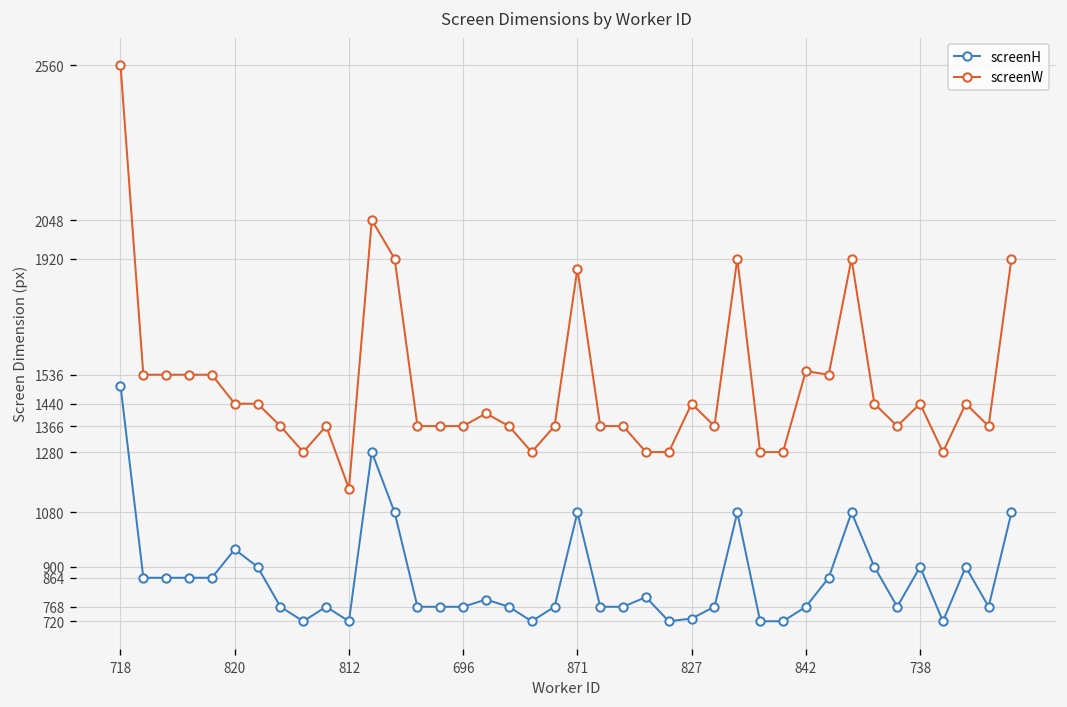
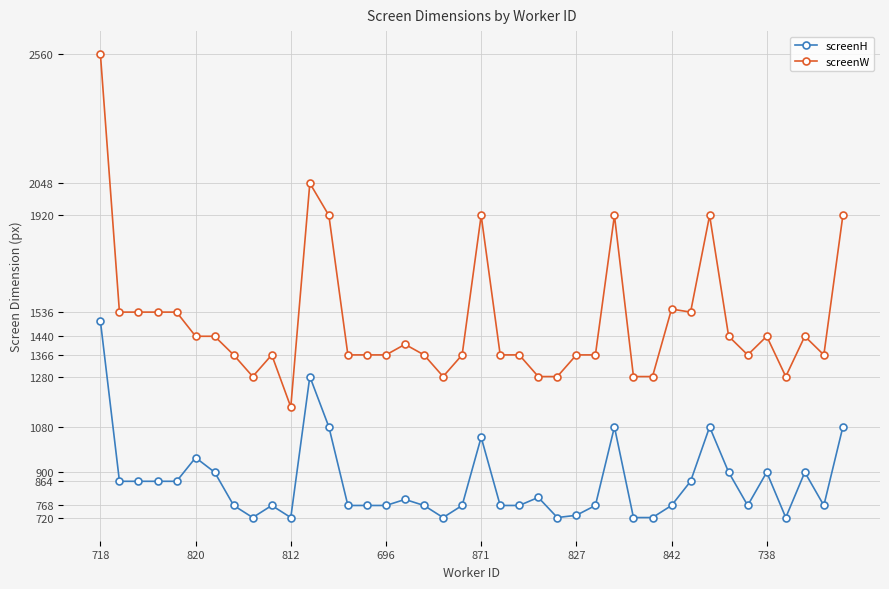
screenH, 871: 1080 -> 1040
screenW, 871: 1890 -> 1920
screenW, 827: 1440 -> 1370
